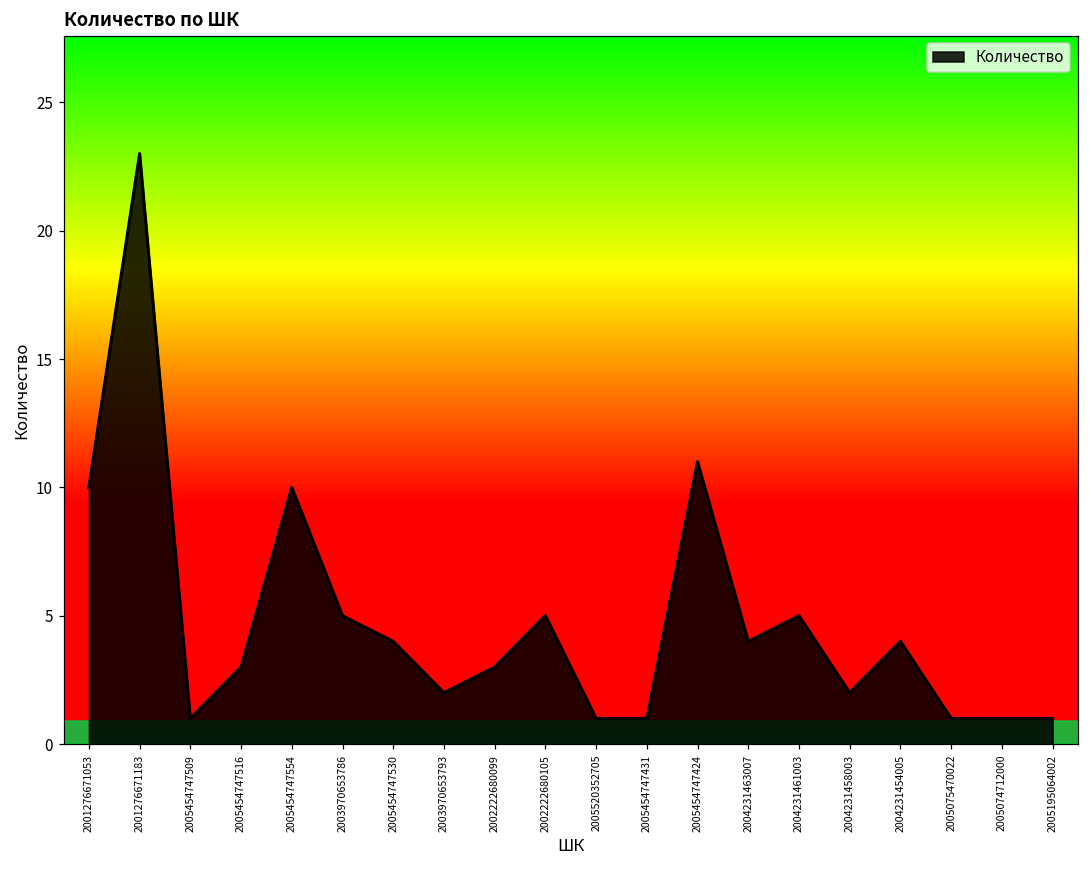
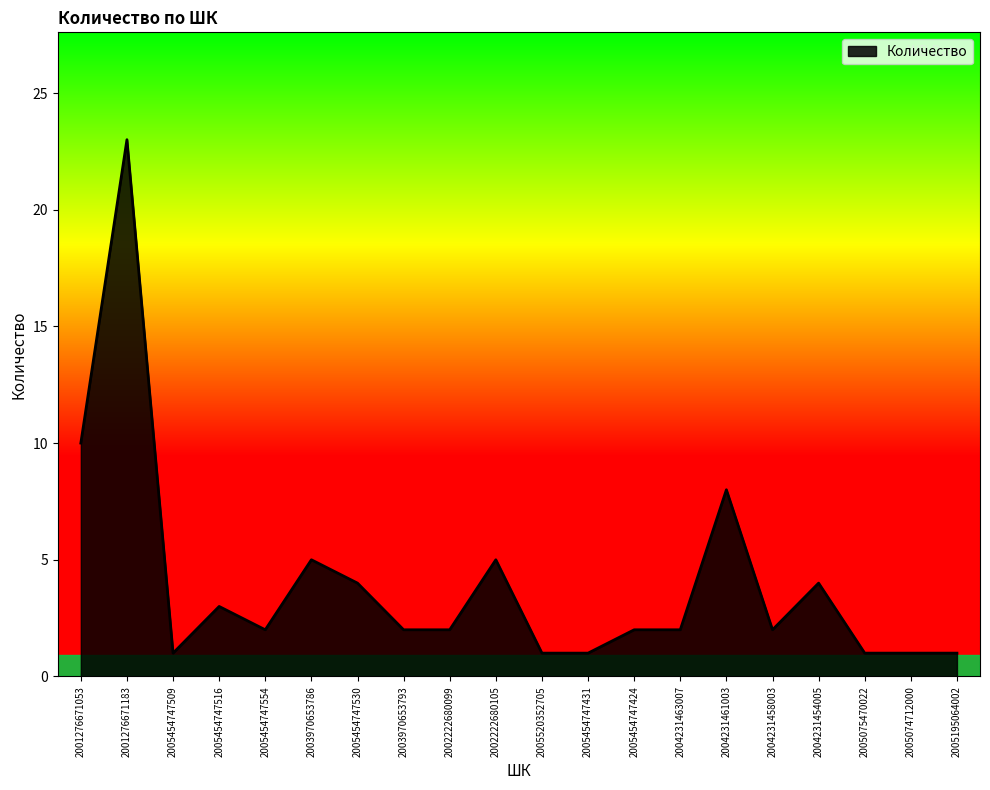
2005454747554: 10 -> 2
2002222680099: 3 -> 2
2005454747424: 11 -> 2
2004231463007: 4 -> 2
2004231461003: 5 -> 8
